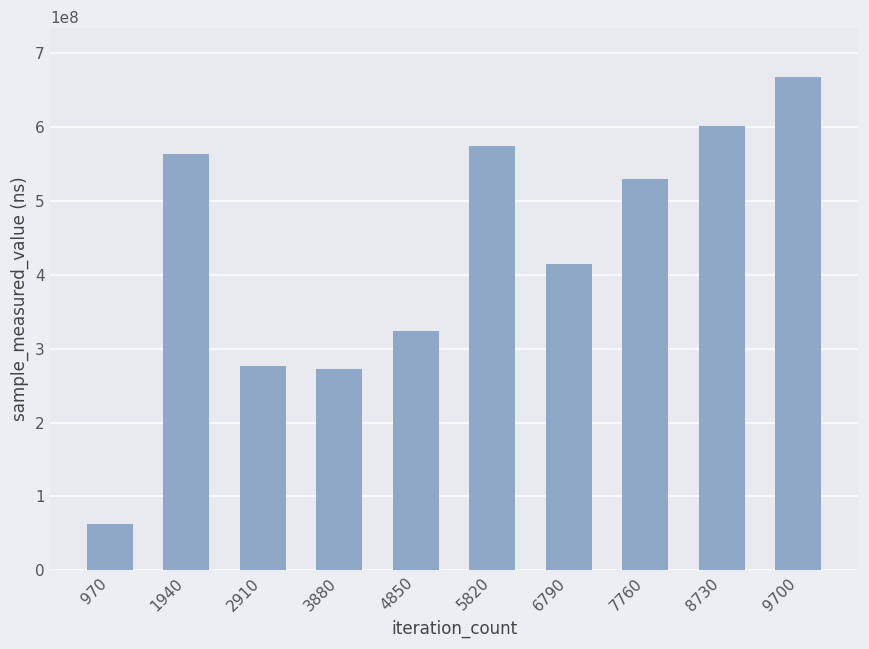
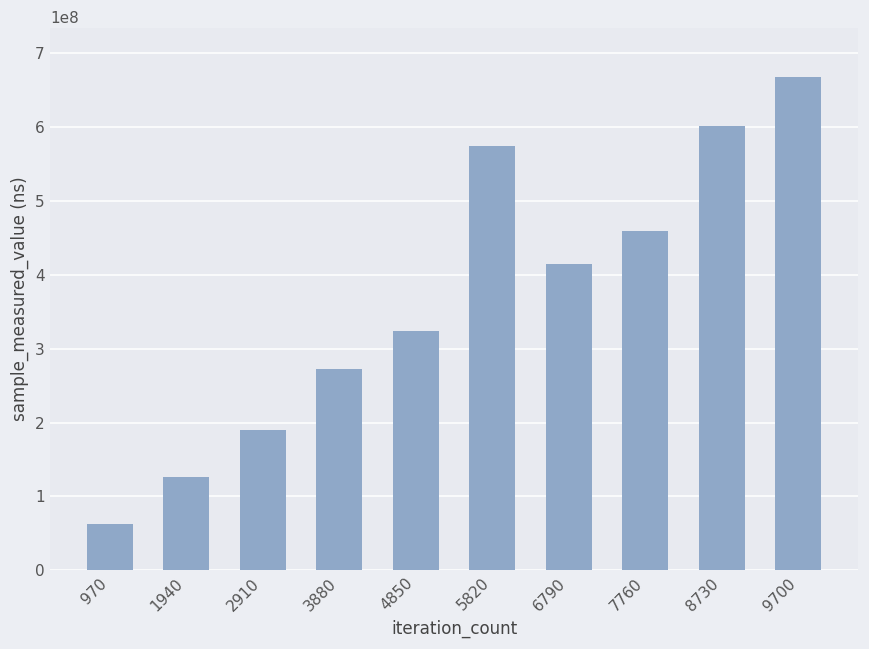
1940: 560000000 -> 130000000
2910: 280000000 -> 190000000
7760: 530000000 -> 460000000
